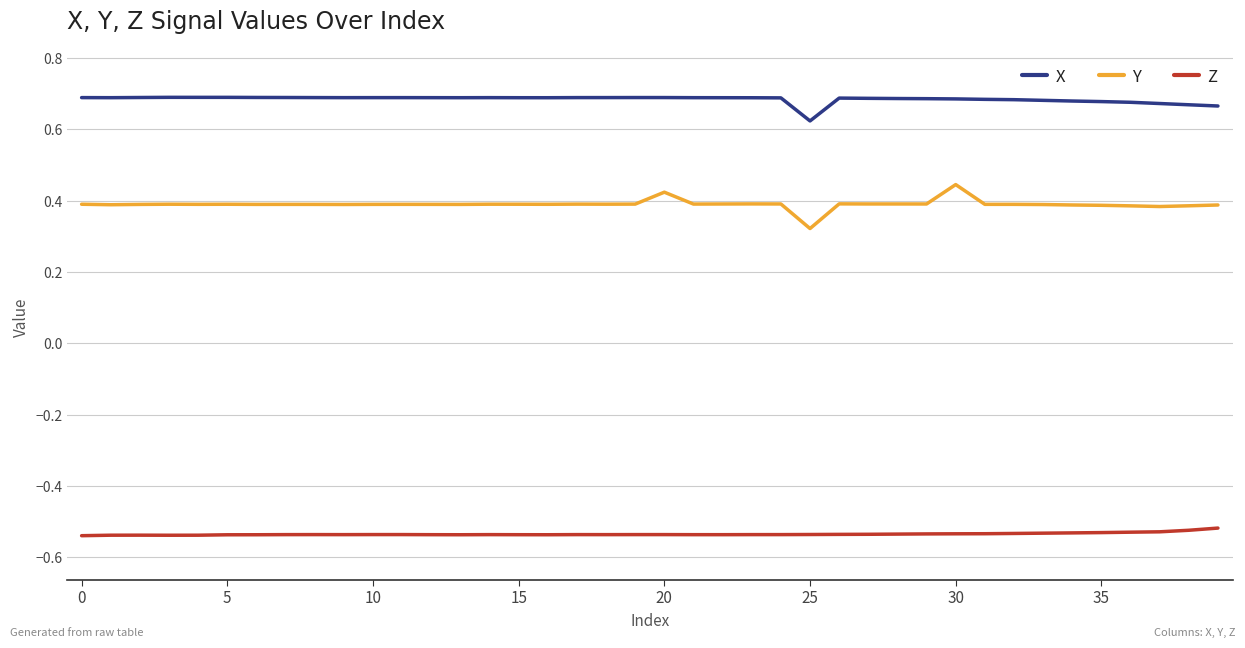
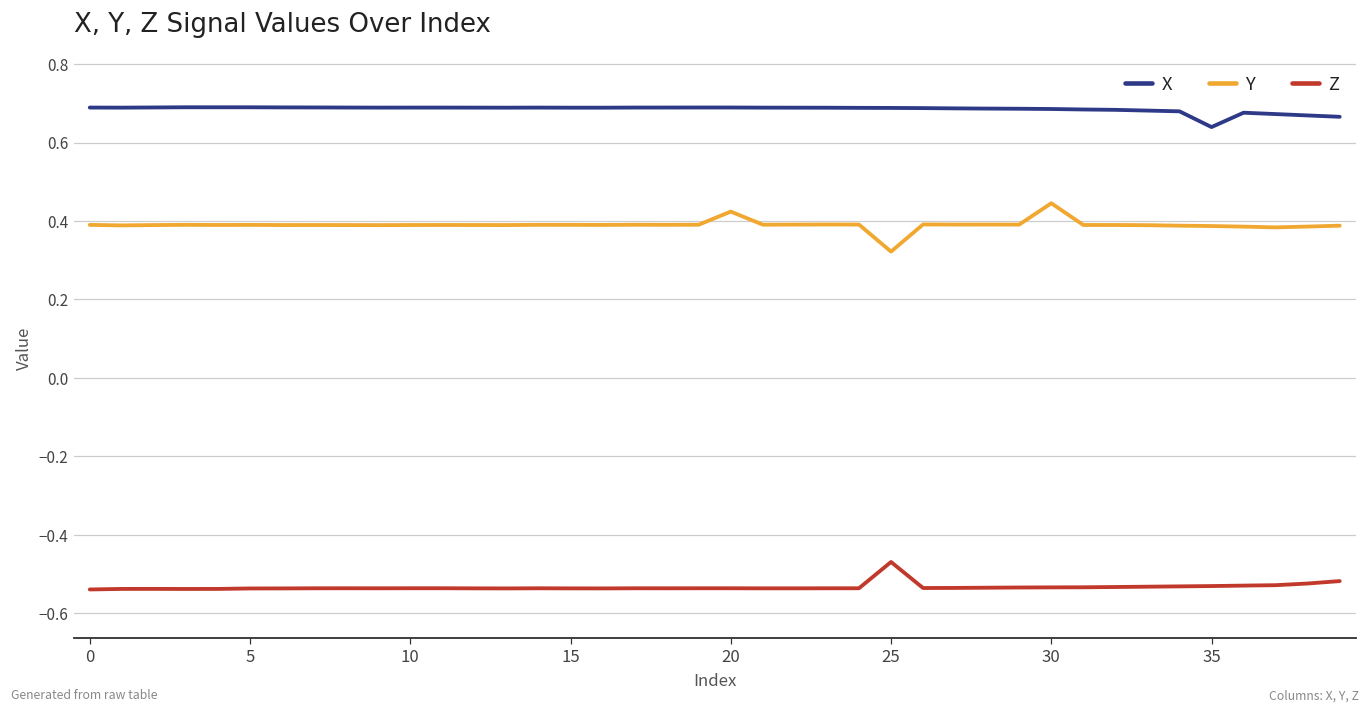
X, 25: 0.62 -> 0.69
Z, 25: -0.54 -> -0.47
X, 35: 0.68 -> 0.64
